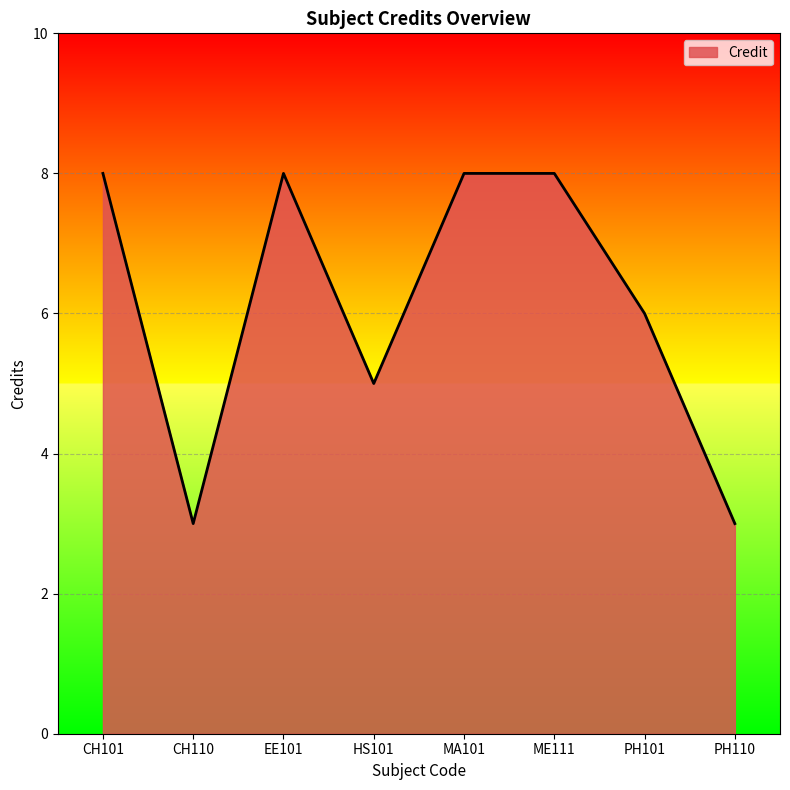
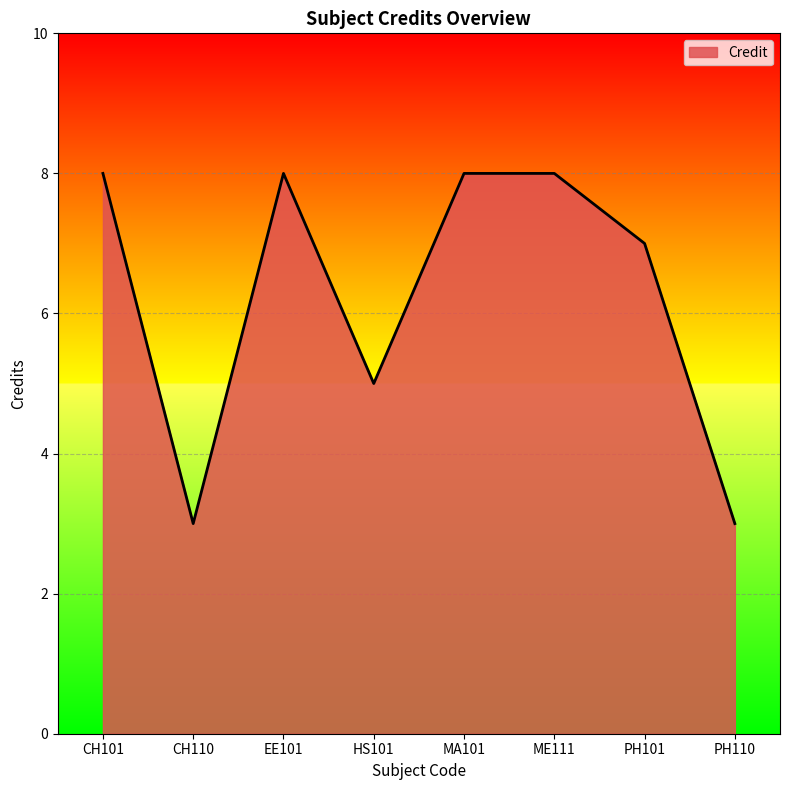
PH101: 6 -> 7
